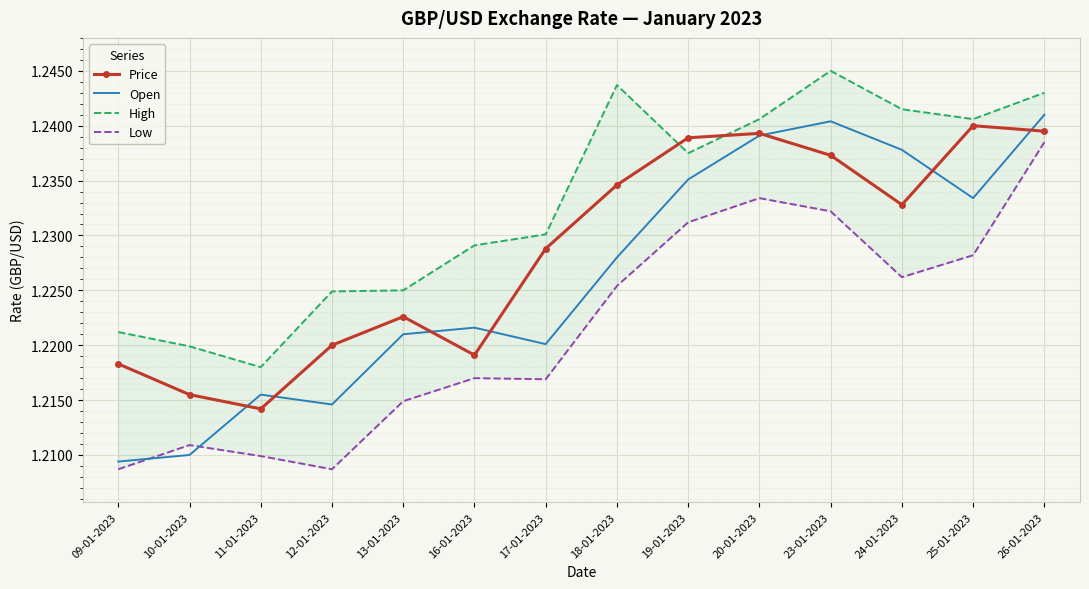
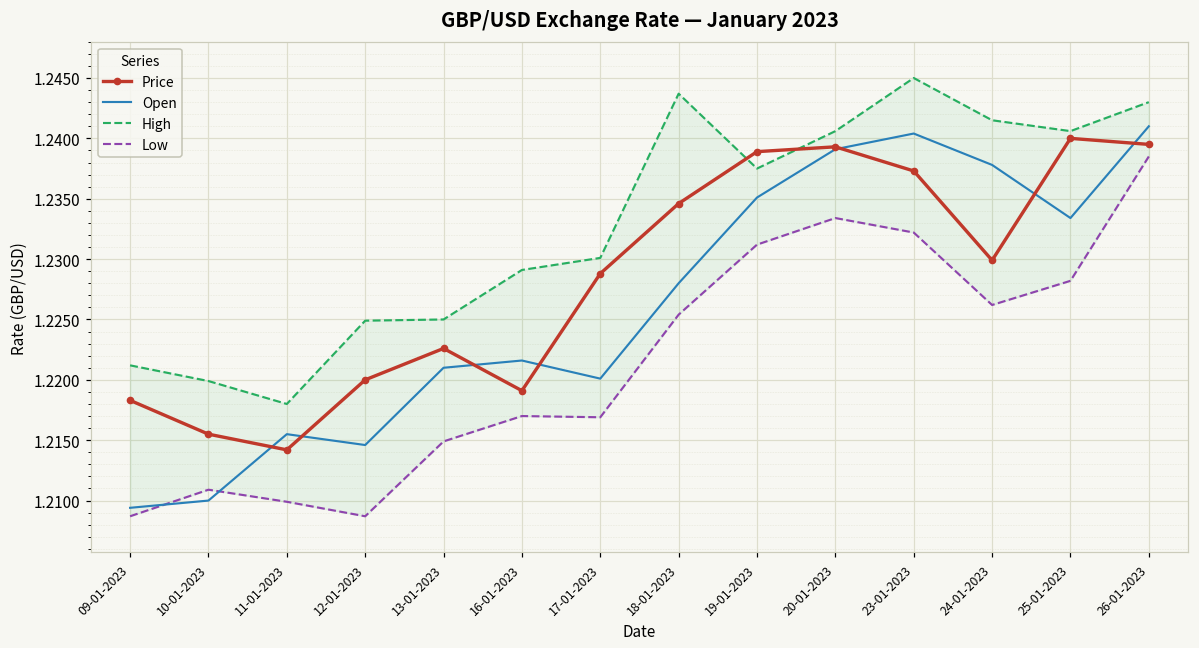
Price, 24-01-2023: 1.2328 -> 1.2299
